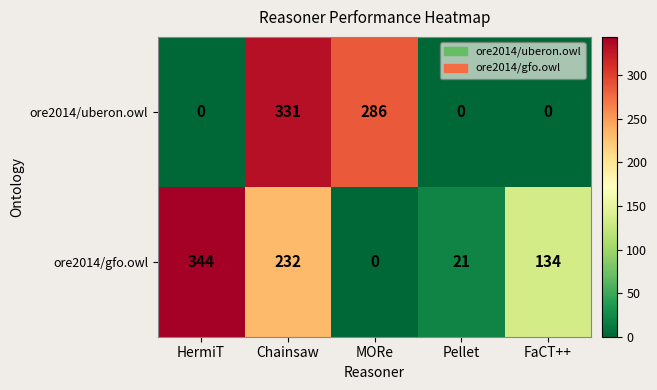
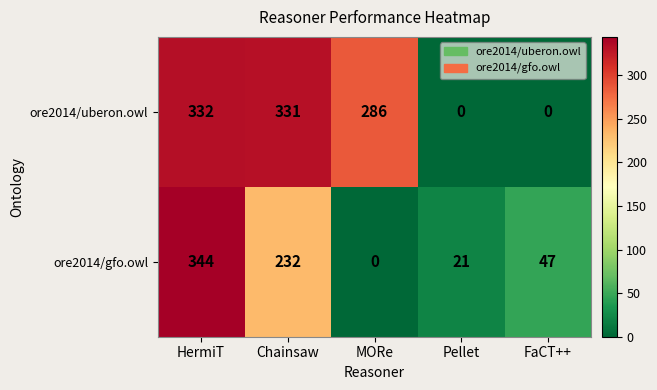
ore2014/uberon.owl, HermiT: 0 -> 332
ore2014/gfo.owl, FaCT++: 134 -> 47
